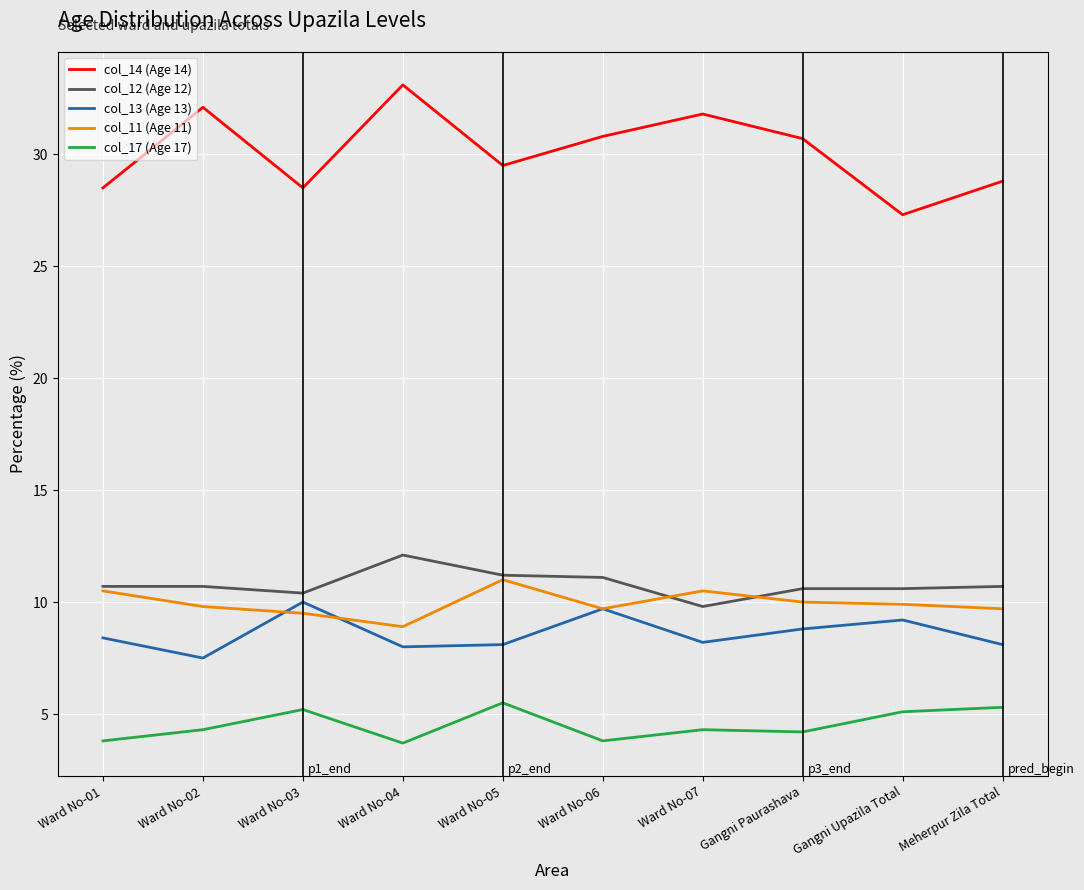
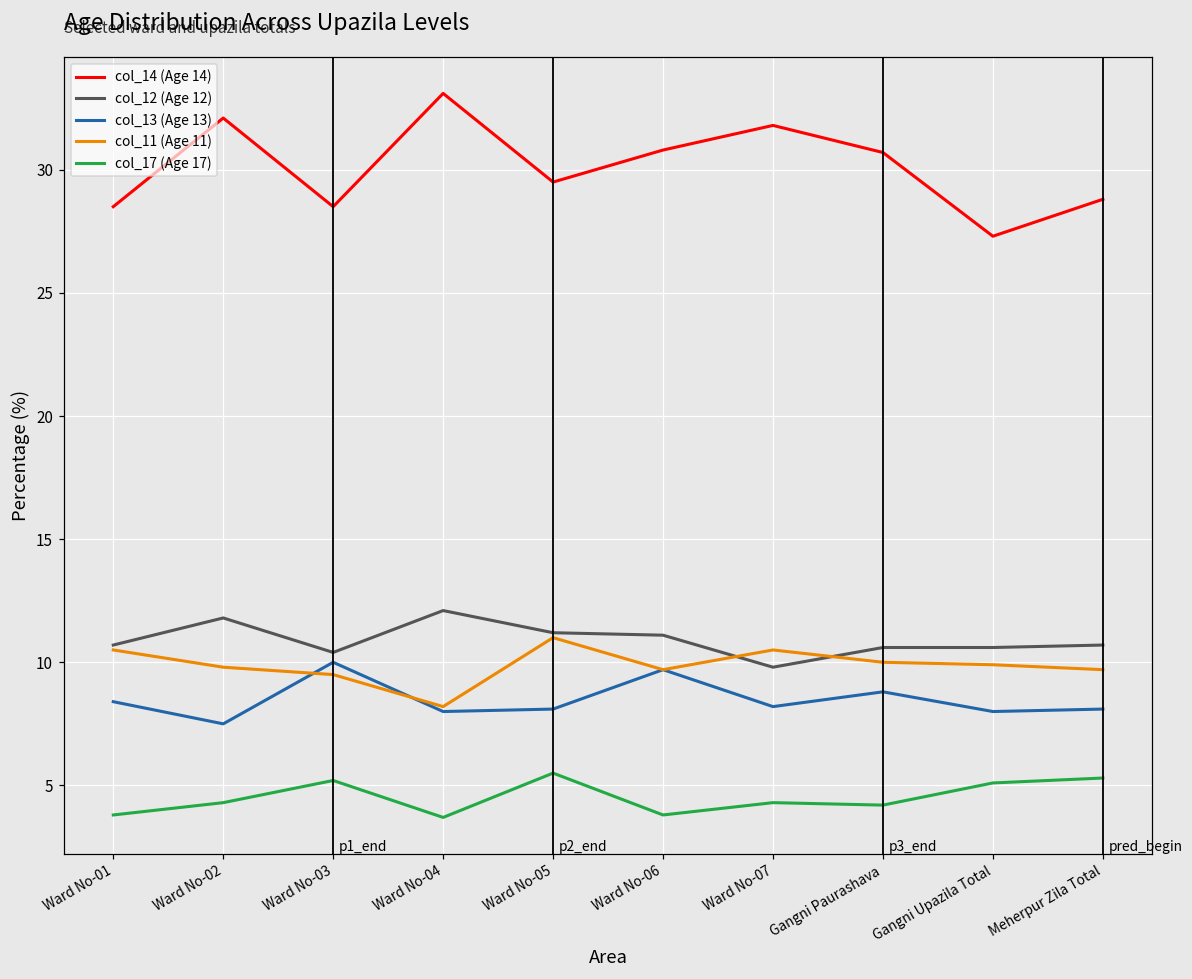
col_12 (Age 12), Ward No-02: 10.7 -> 11.8
col_11 (Age 11), Ward No-04: 8.9 -> 8.2
col_13 (Age 13), Gangni Upazila Total: 9.2 -> 8.0
